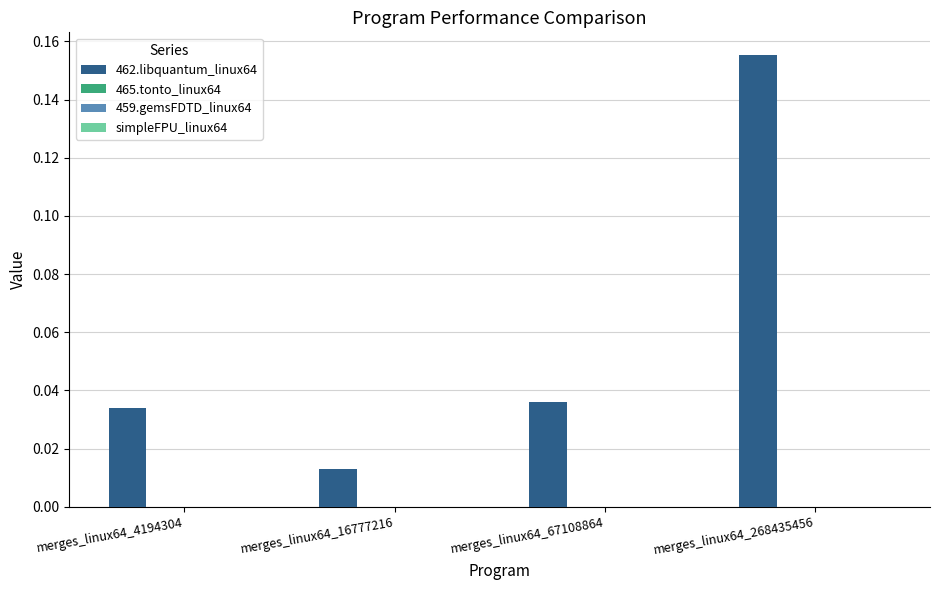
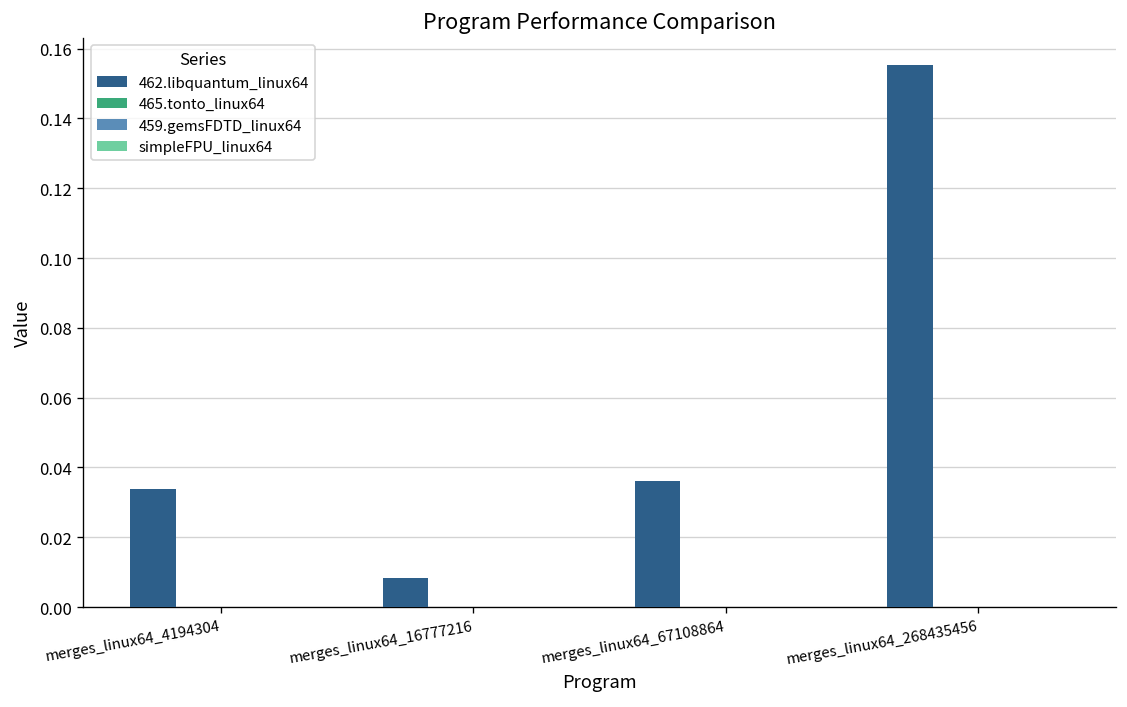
462.libquantum_linux64, merges_linux64_16777216: 0.013 -> 0.008
